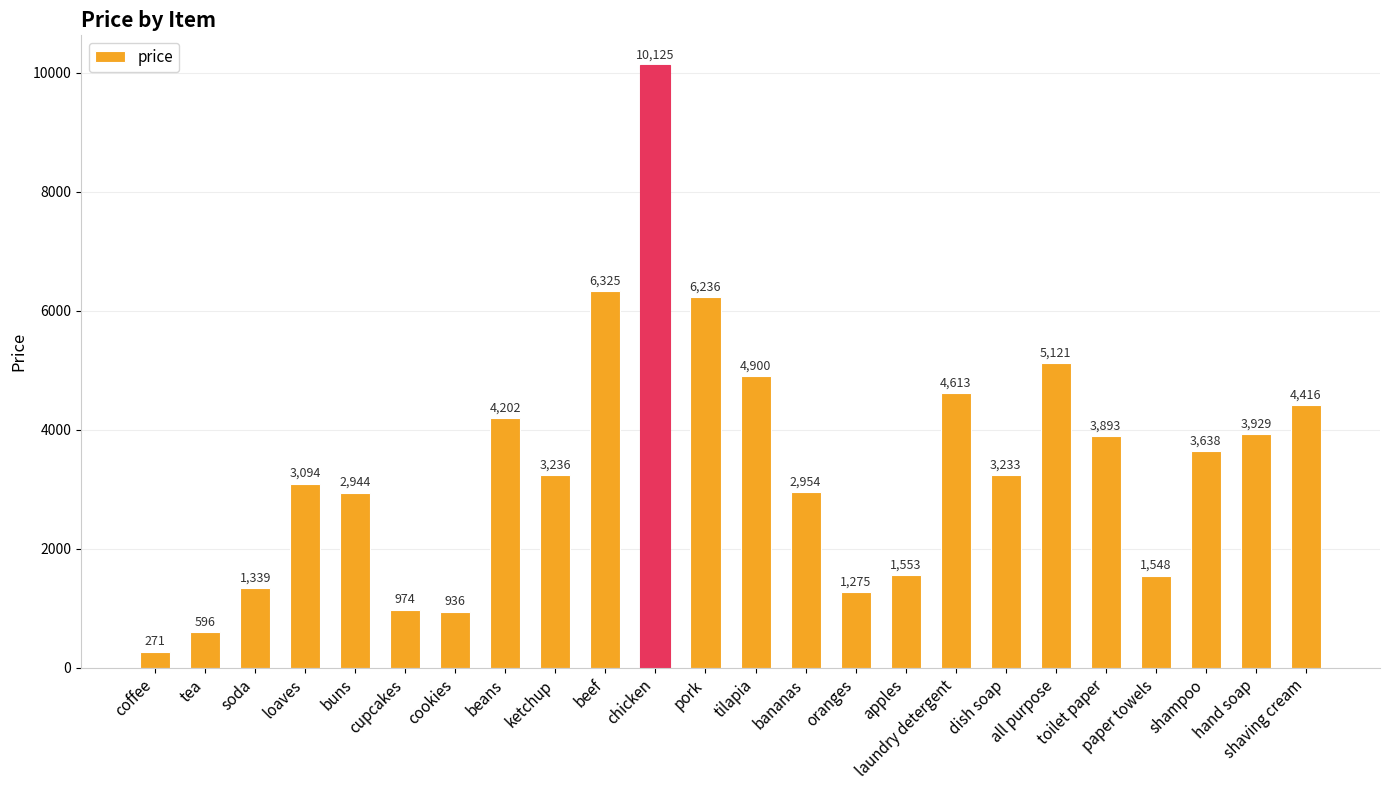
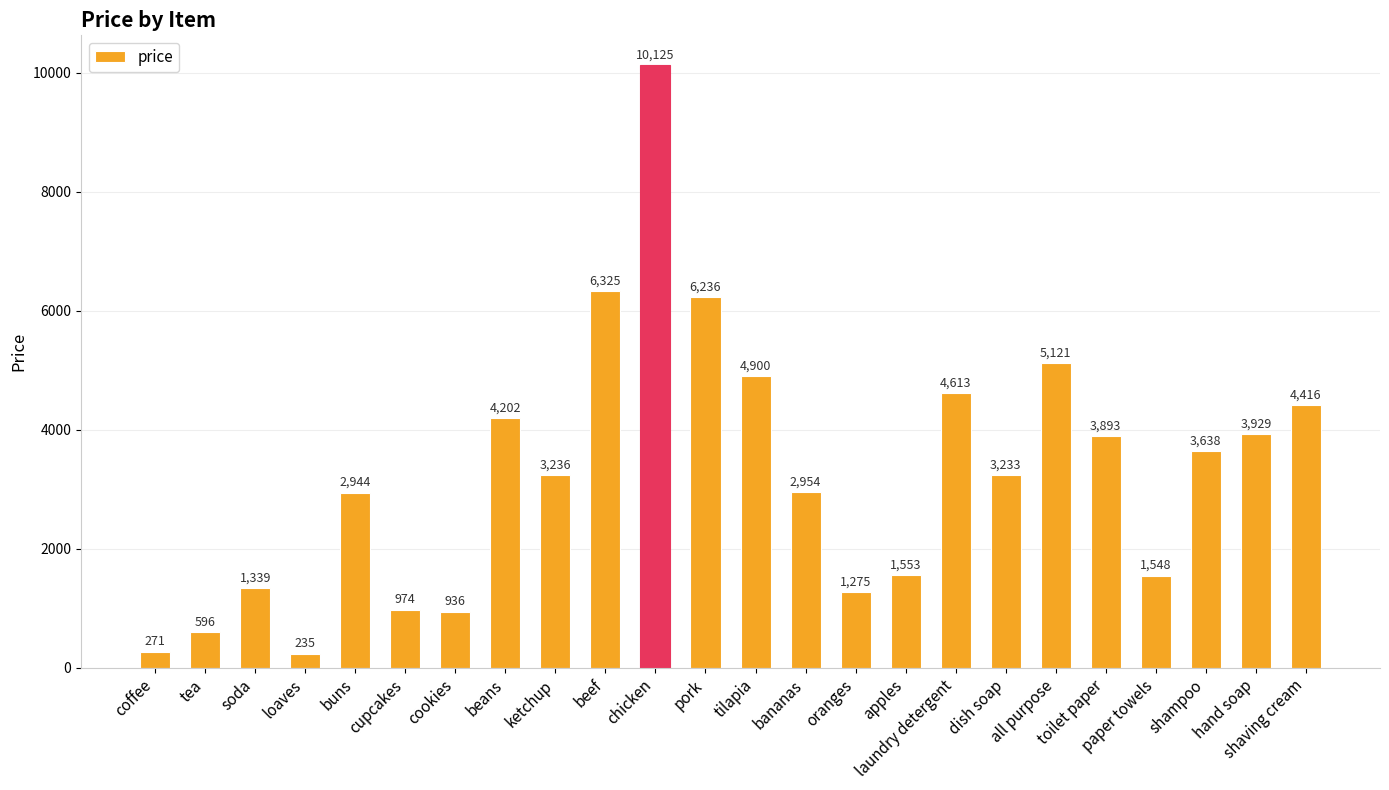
loaves: 3,094 -> 235
